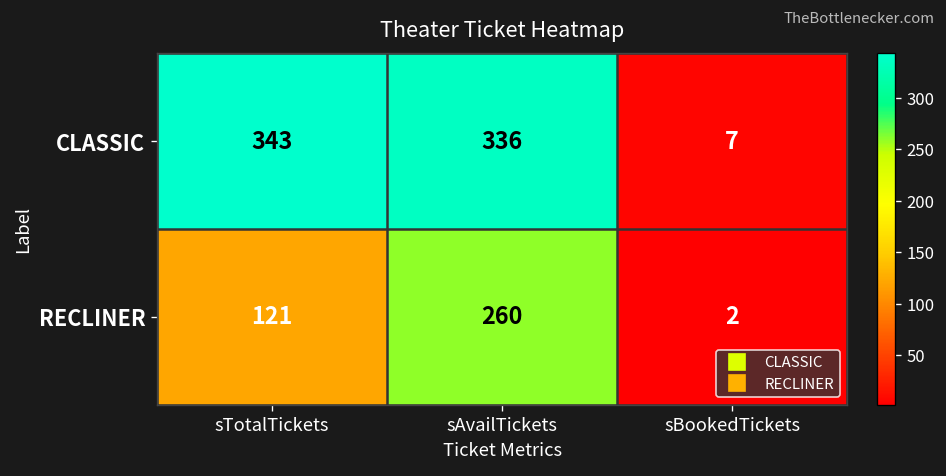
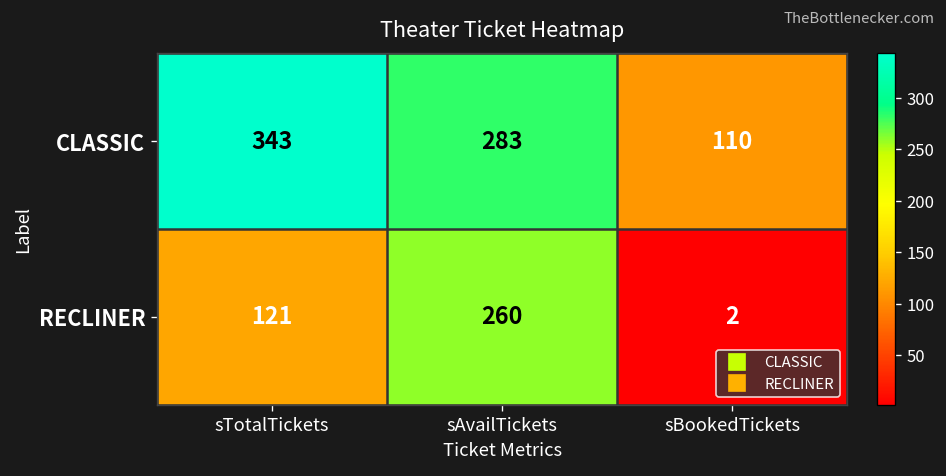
CLASSIC, sAvailTickets: 336 -> 283
CLASSIC, sBookedTickets: 7 -> 110
